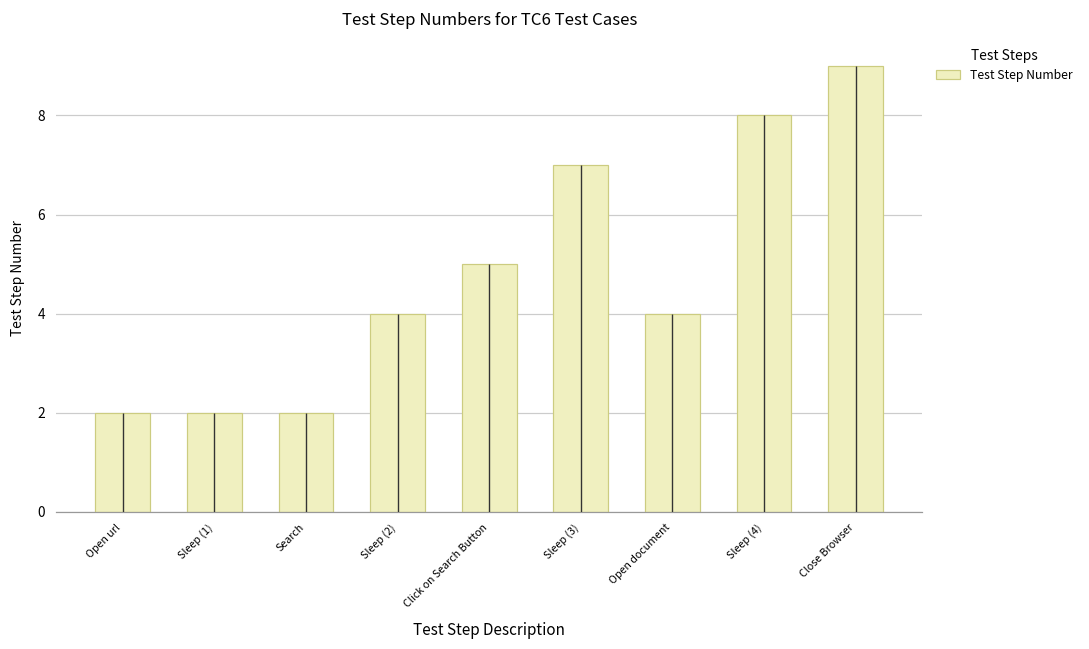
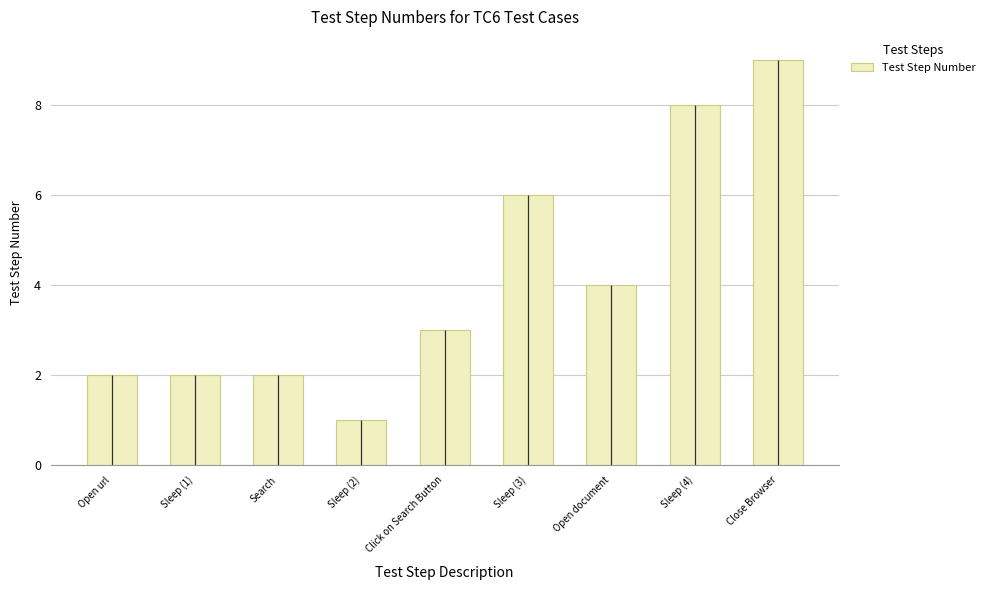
Sleep (2): 4 -> 1
Click on Search Button: 5 -> 3
Sleep (3): 7 -> 6
